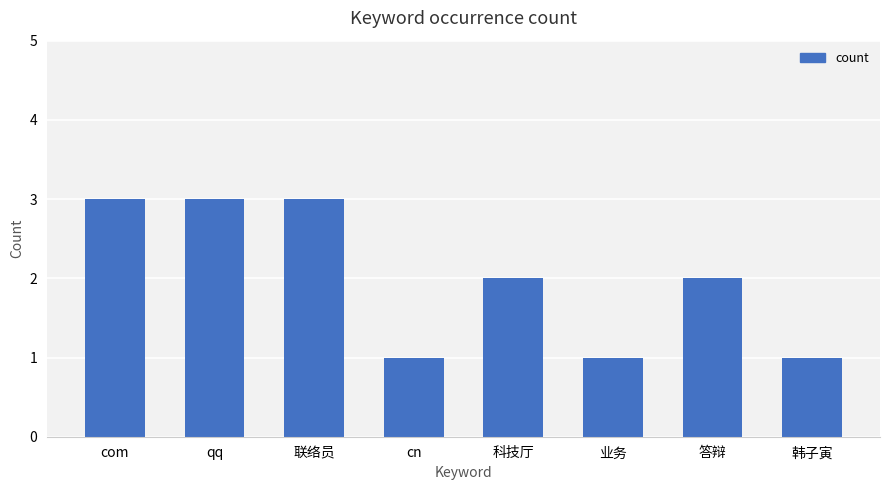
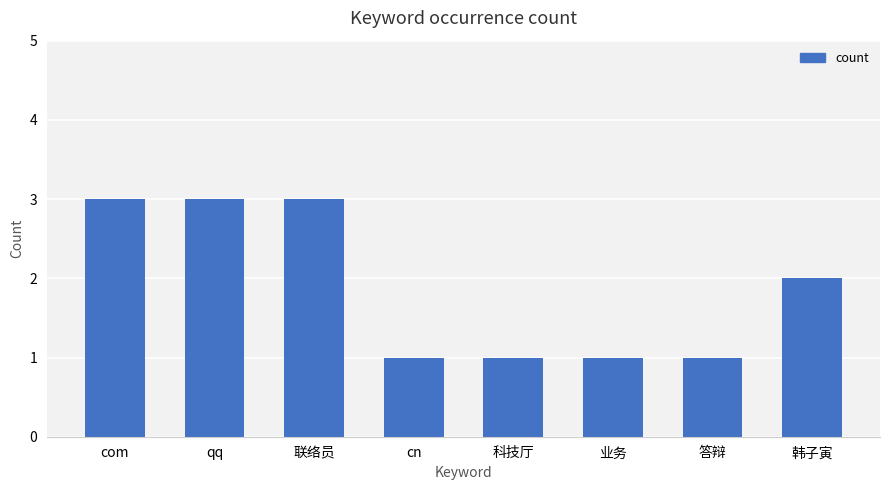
科技厅: 2 -> 1
答辩: 2 -> 1
韩子寅: 1 -> 2
